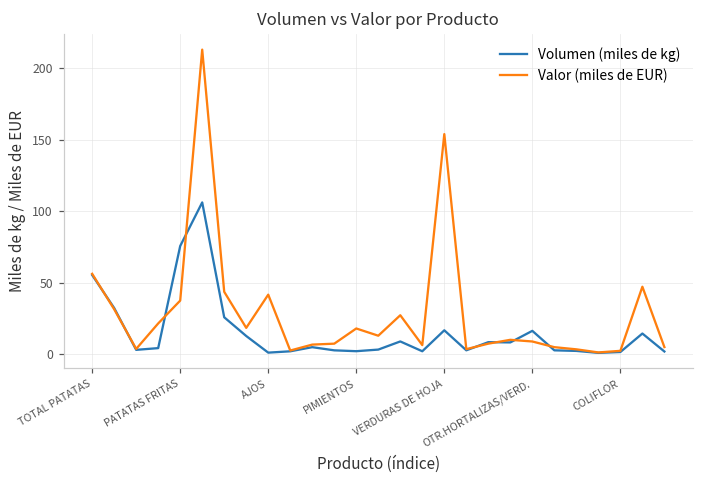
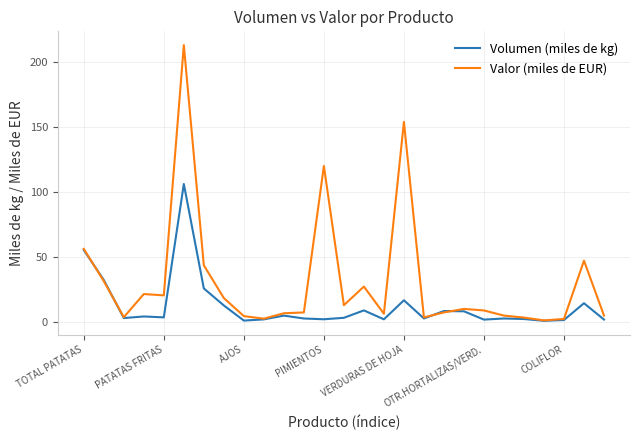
Volumen (miles de kg), PATATAS FRITAS: 76 -> 3
Valor (miles de EUR), PATATAS FRITAS: 37 -> 20
Valor (miles de EUR), AJOS: 41 -> 4
Valor (miles de EUR), PIMIENTOS: 18 -> 120
Volumen (miles de kg), OTR.HORTALIZAS/VERD.: 16 -> 2
